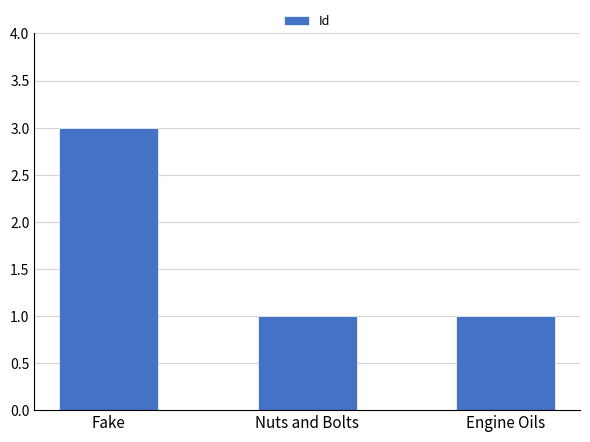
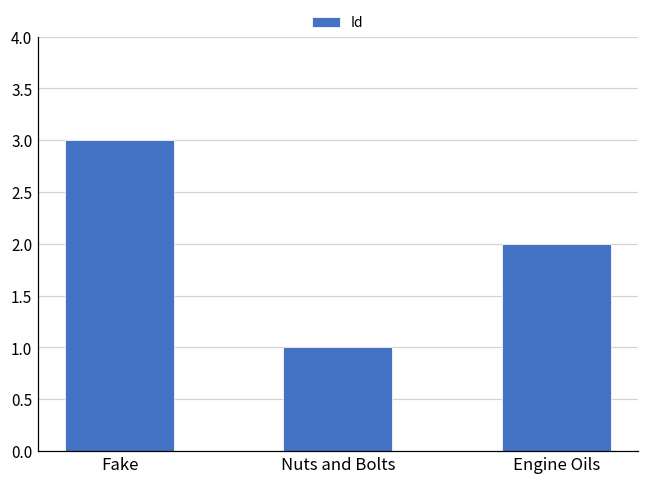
Engine Oils: 1 -> 2
